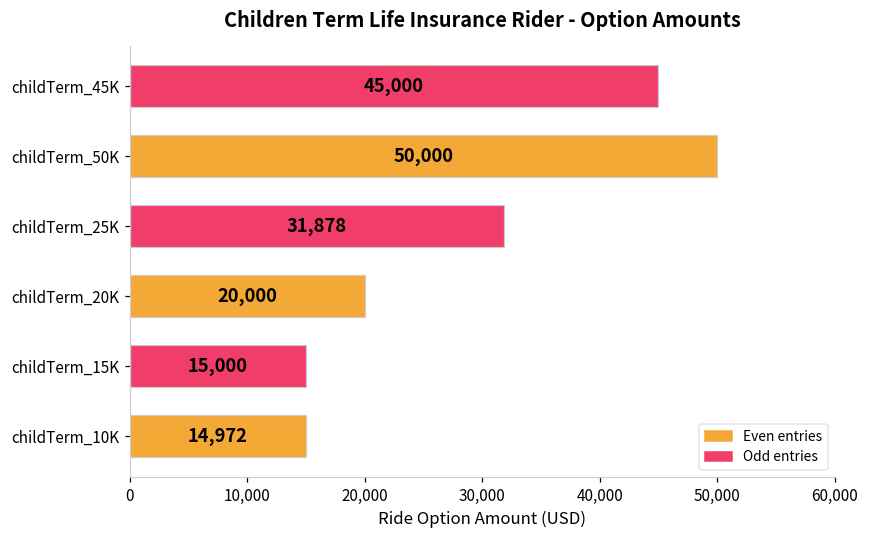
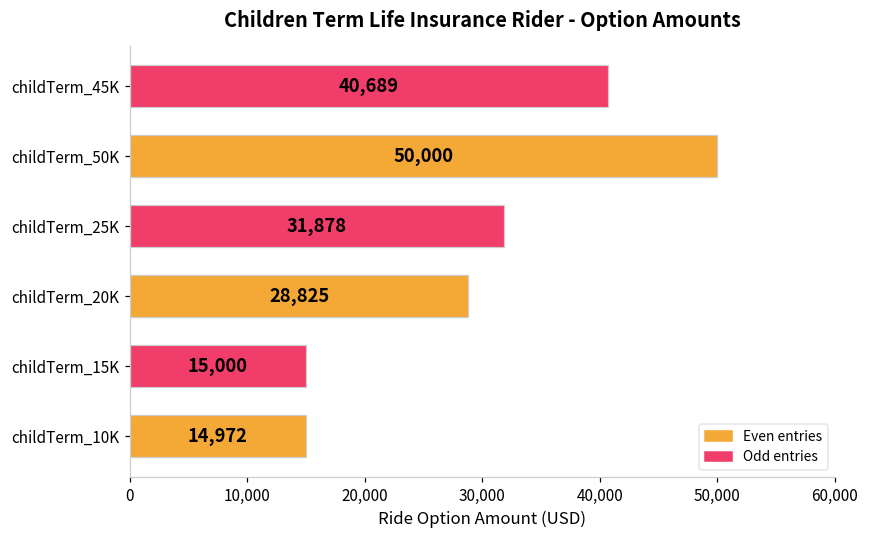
childTerm_45K: 45,000 -> 40,689
childTerm_20K: 20,000 -> 28,825
